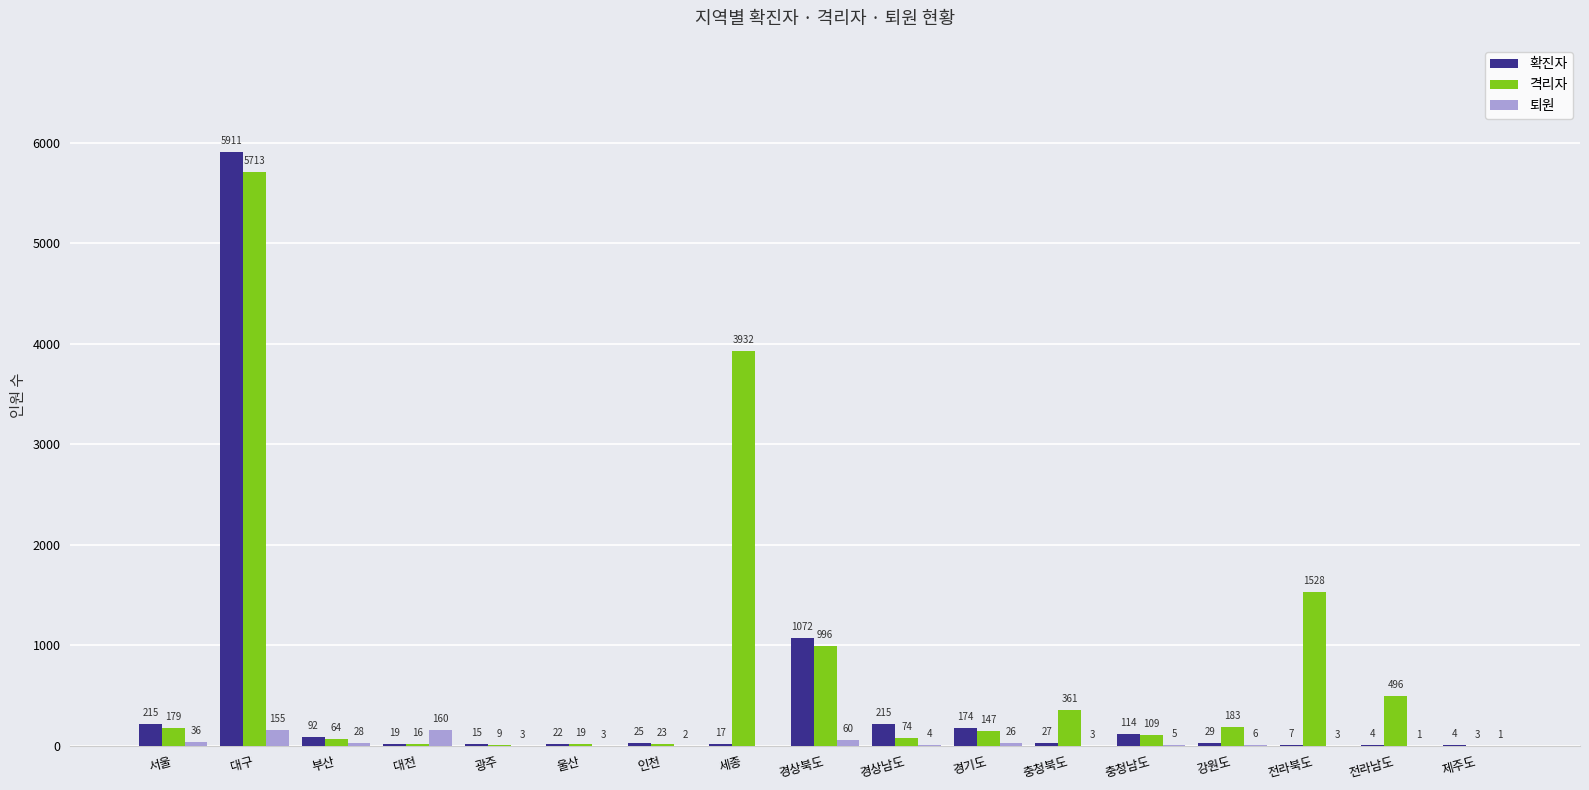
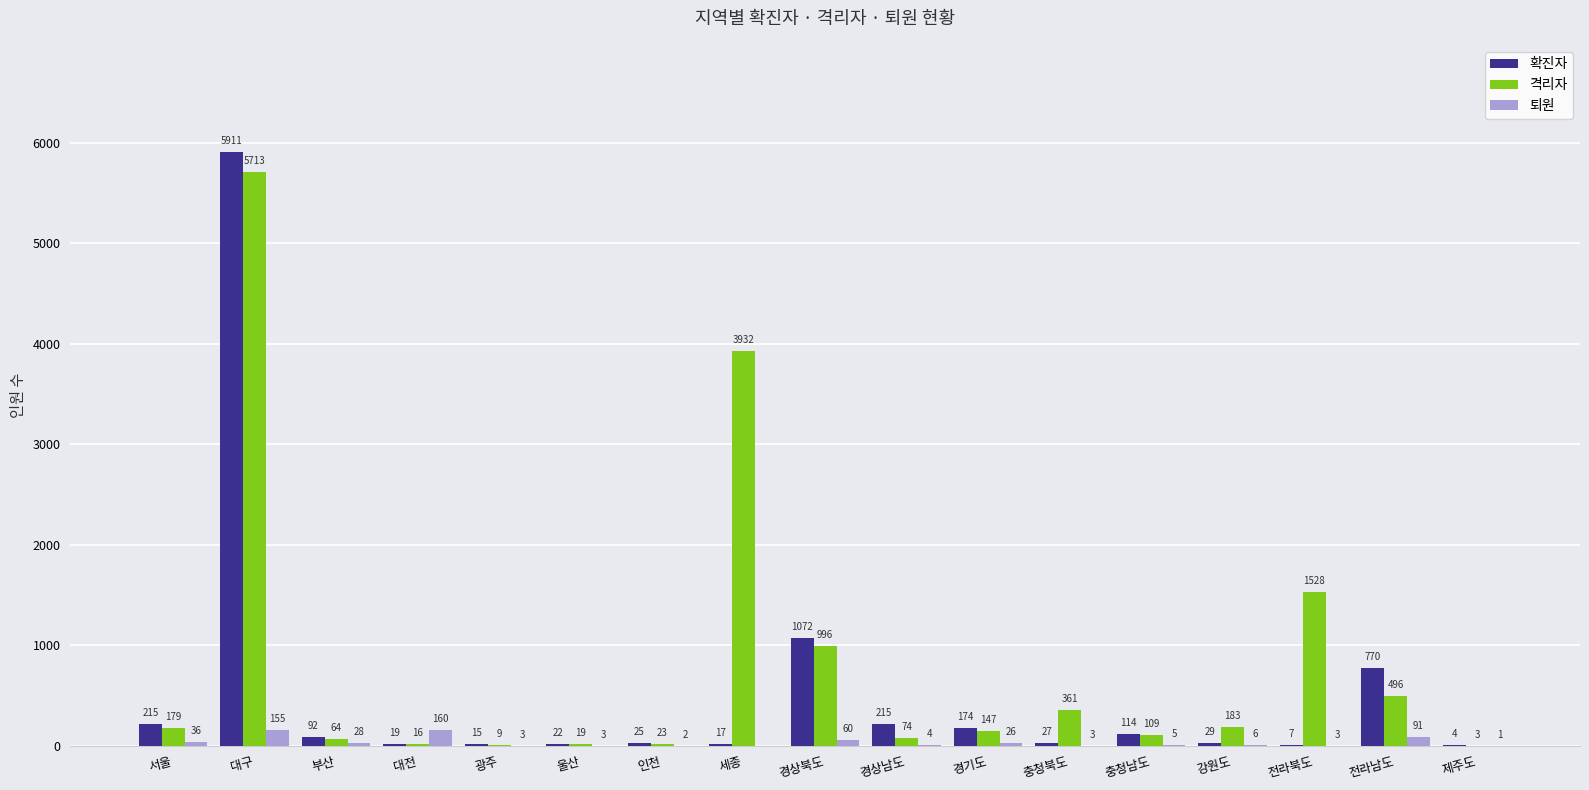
확진자, 전라남도: 4 -> 770
퇴원, 전라남도: 1 -> 91
